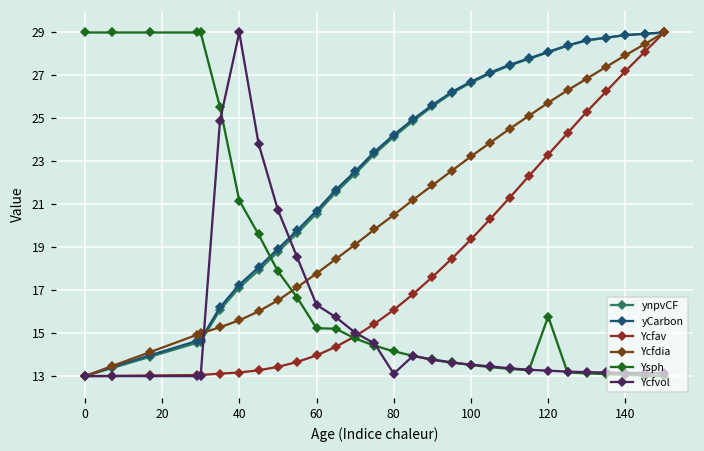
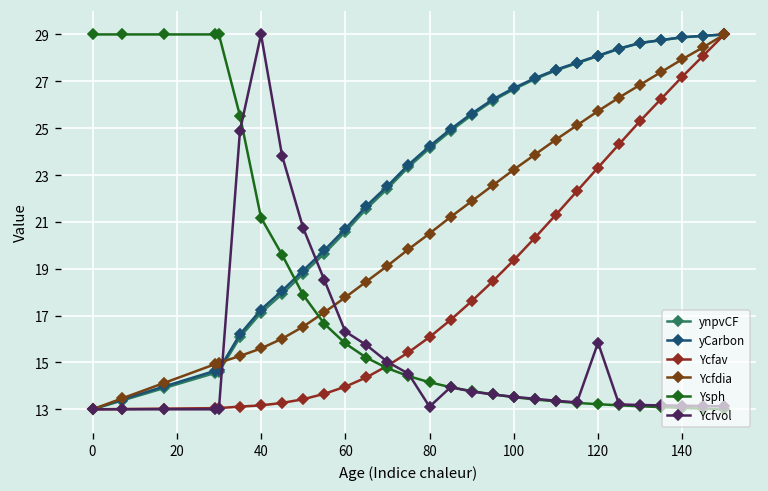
Ysph, 60: 15.2 -> 15.8
Ysph, 120: 15.8 -> 13.2
Ycfvol, 120: 13.3 -> 15.8
